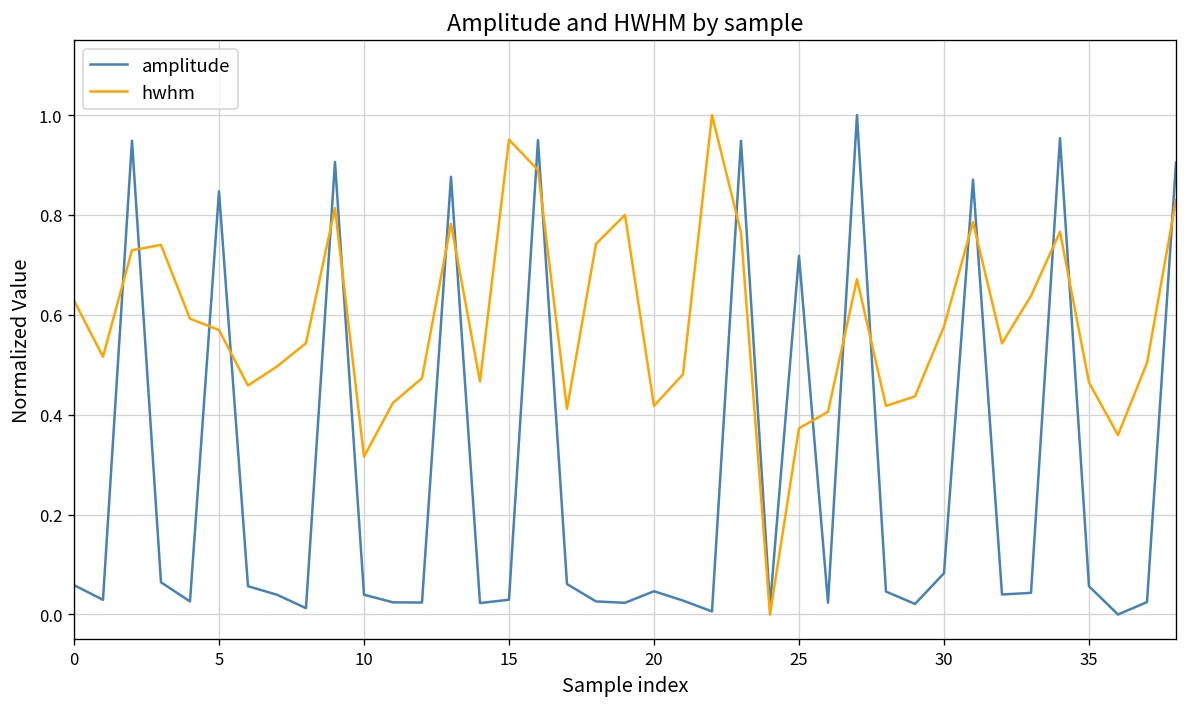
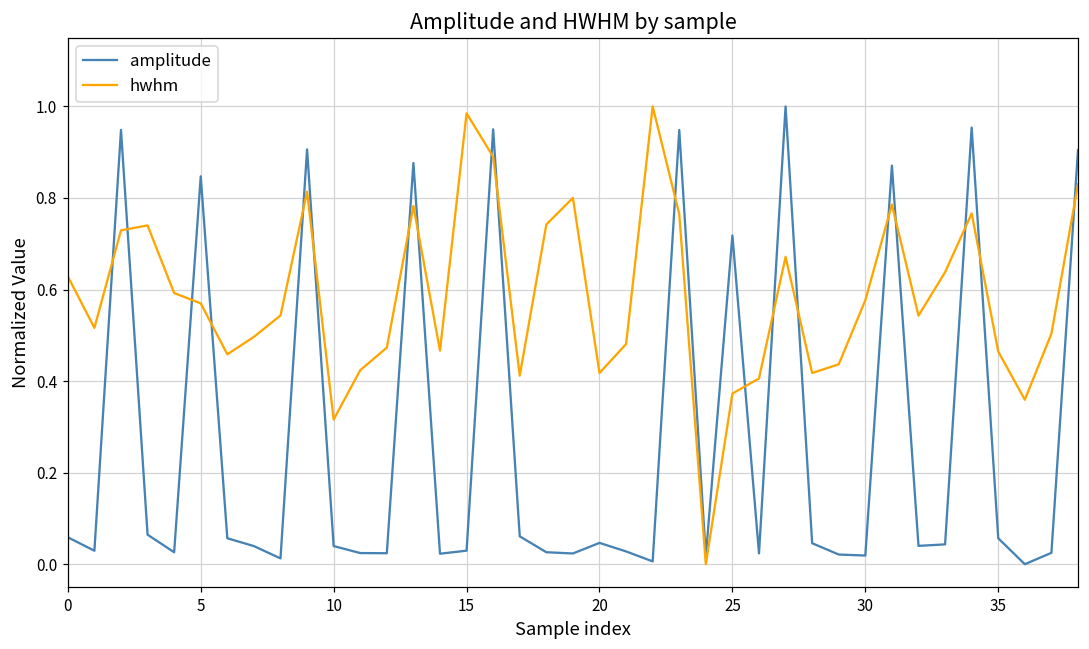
hwhm, 15: 0.95 -> 0.98
amplitude, 30: 0.08 -> 0.02
